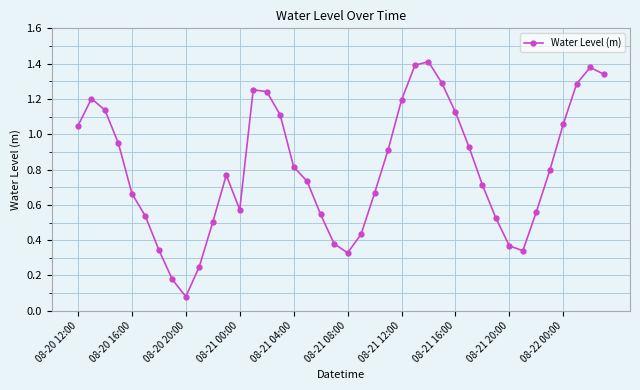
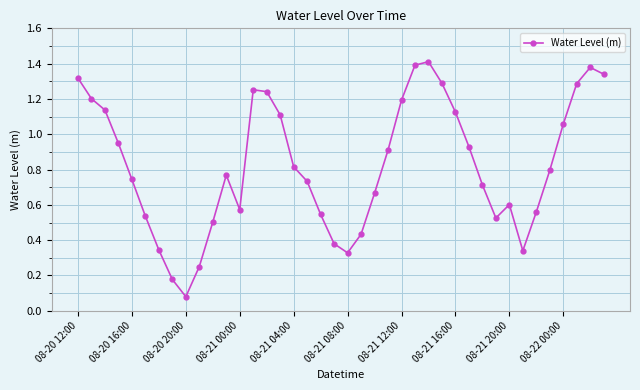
08-20 12:00: 1.05 -> 1.32
08-20 16:00: 0.66 -> 0.74
08-21 20:00: 0.37 -> 0.60
